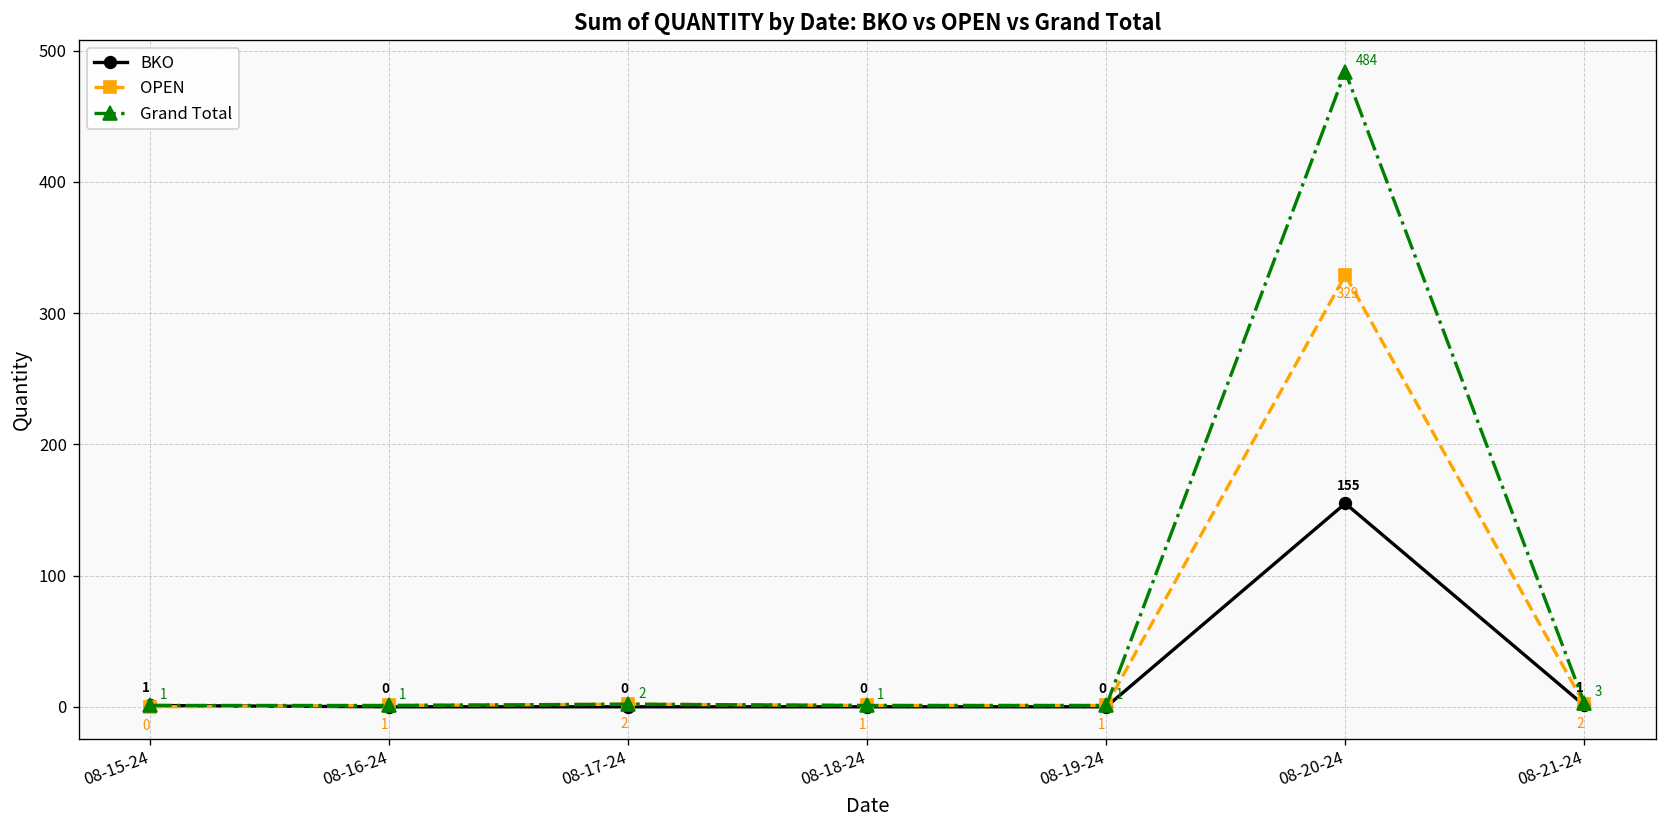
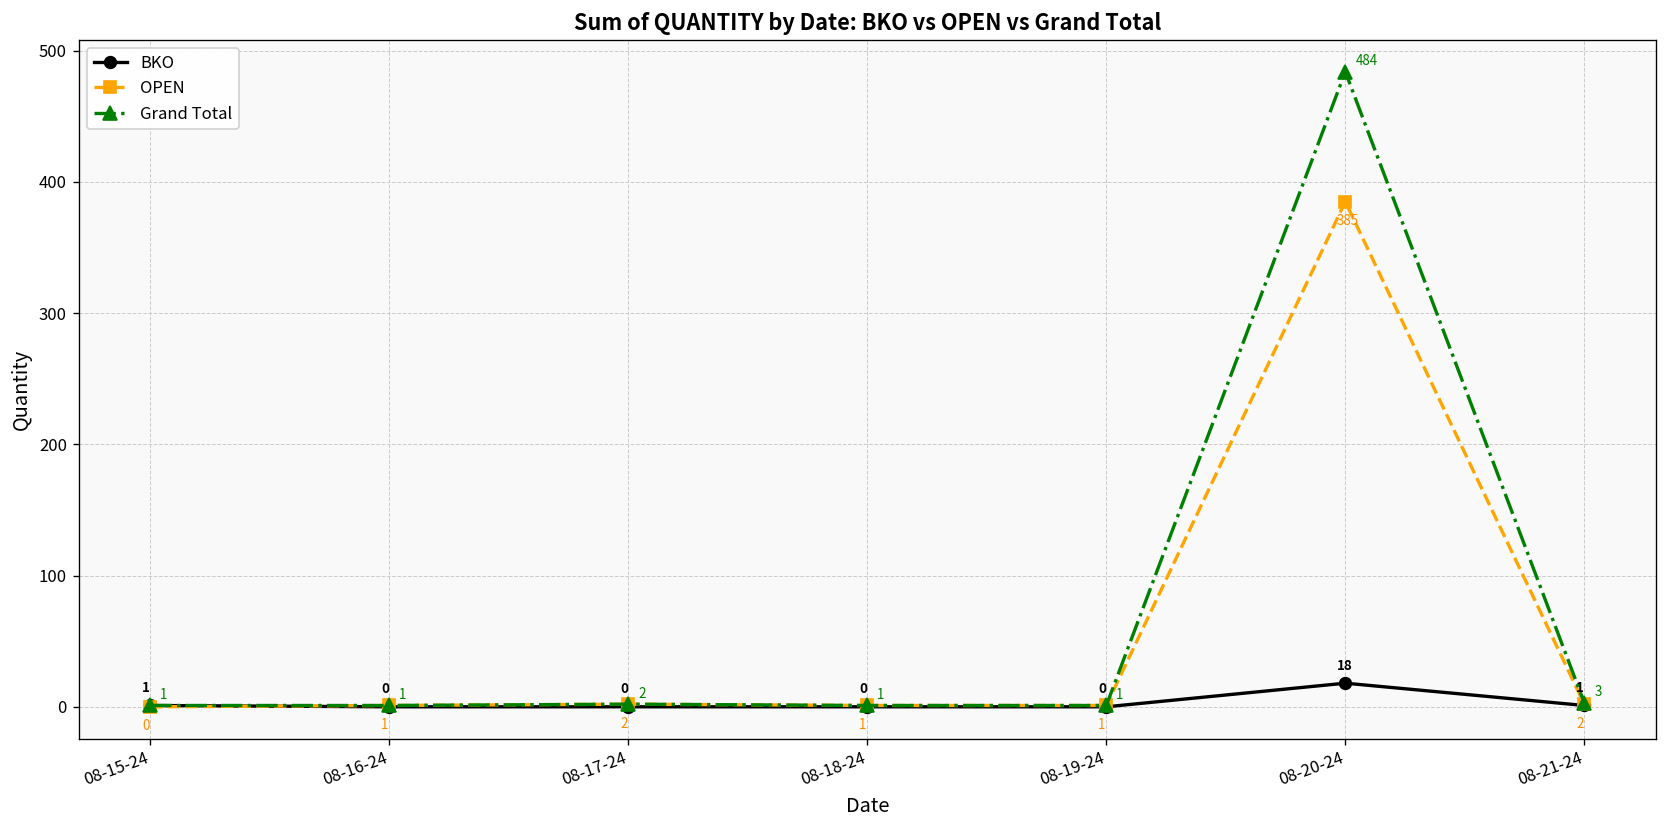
BKO, 08-20-24: 155 -> 18
OPEN, 08-20-24: 329 -> 385
